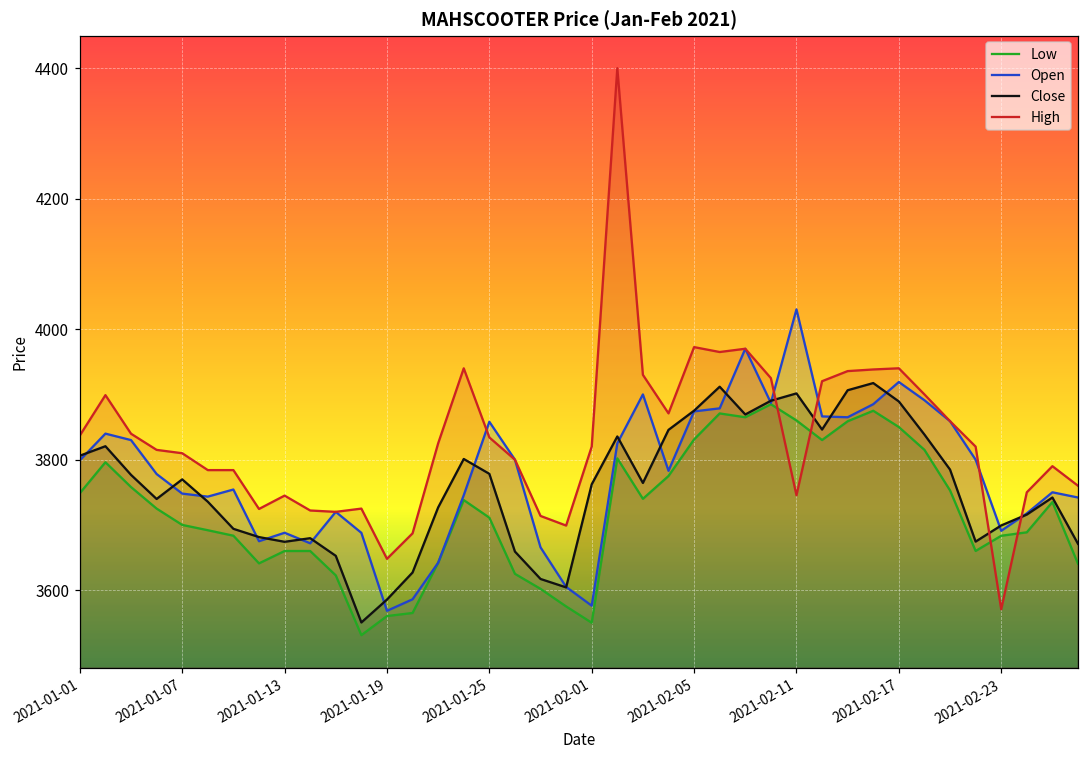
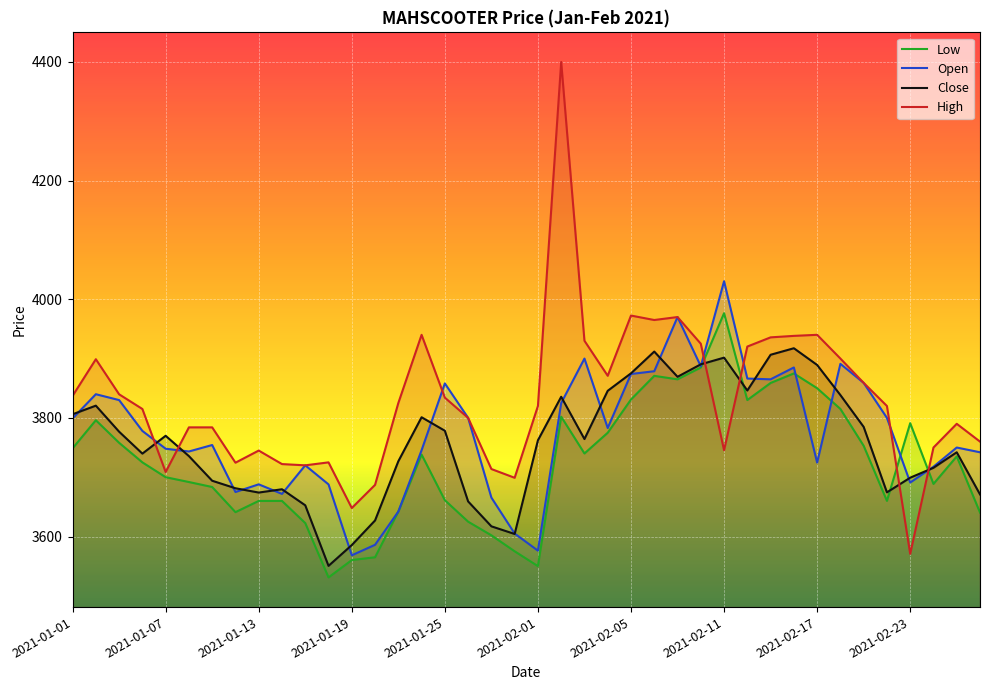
High, 2021-01-07: 3810 -> 3710
Low, 2021-01-25: 3710 -> 3660
Low, 2021-02-11: 3860 -> 3980
Open, 2021-02-17: 3920 -> 3720
Low, 2021-02-23: 3680 -> 3790
